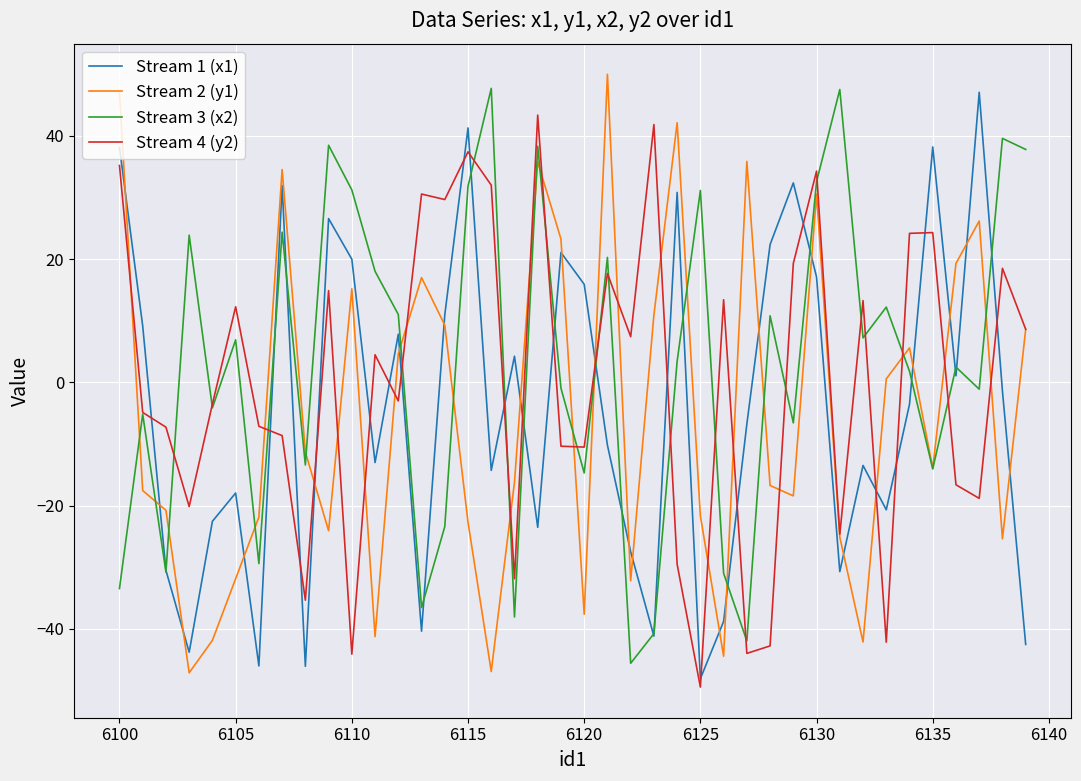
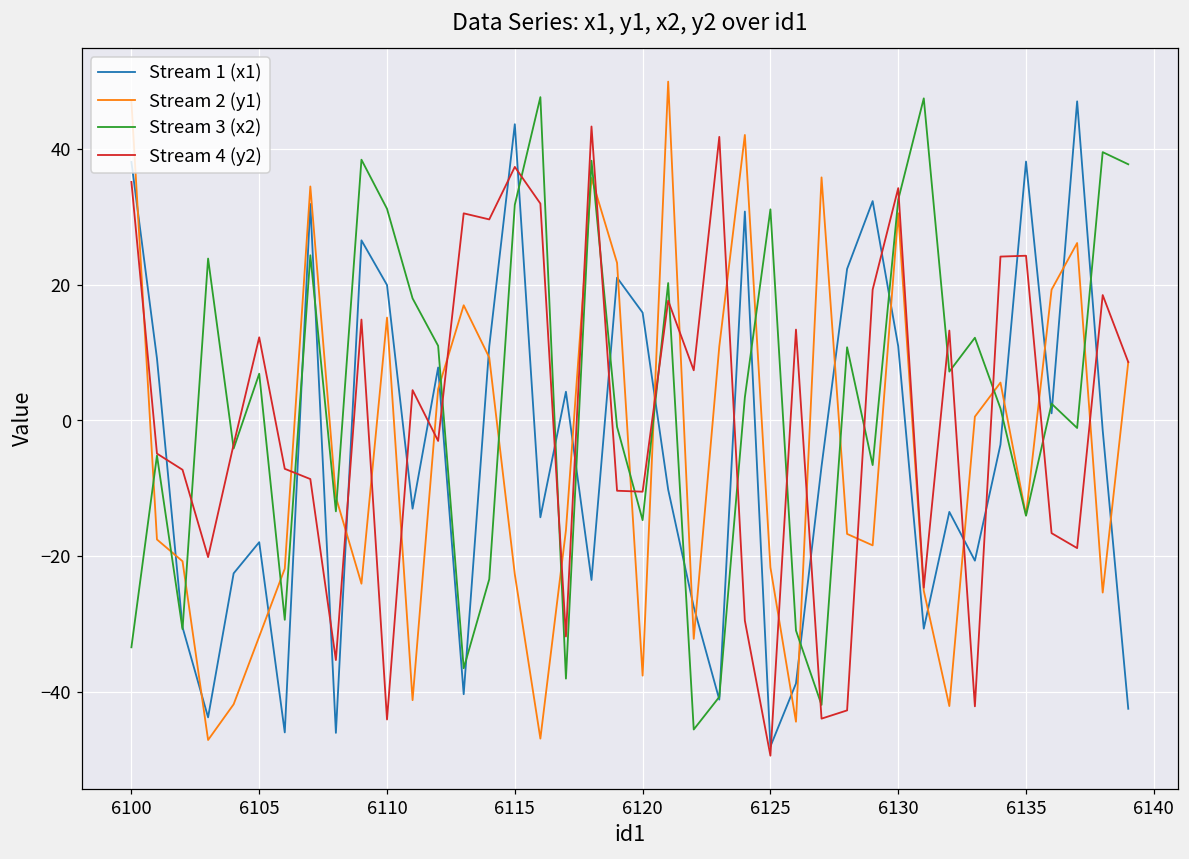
Stream 1 (x1), 6115: 41 -> 44
Stream 1 (x1), 6130: 17 -> 11
